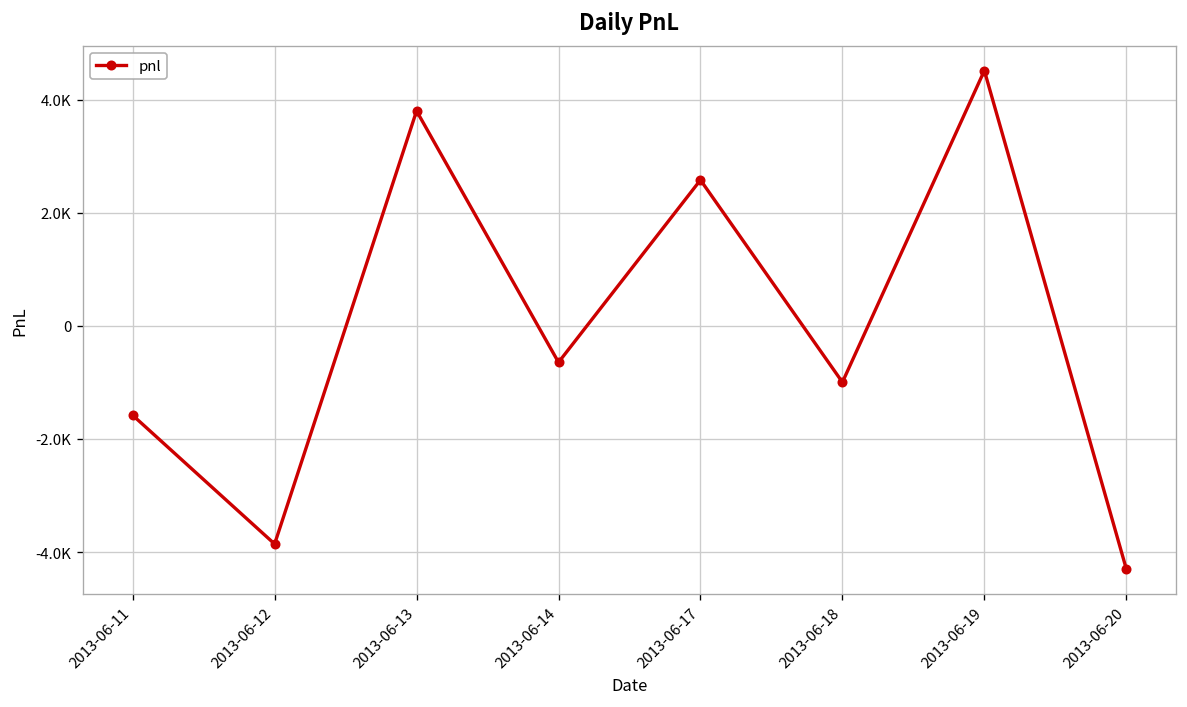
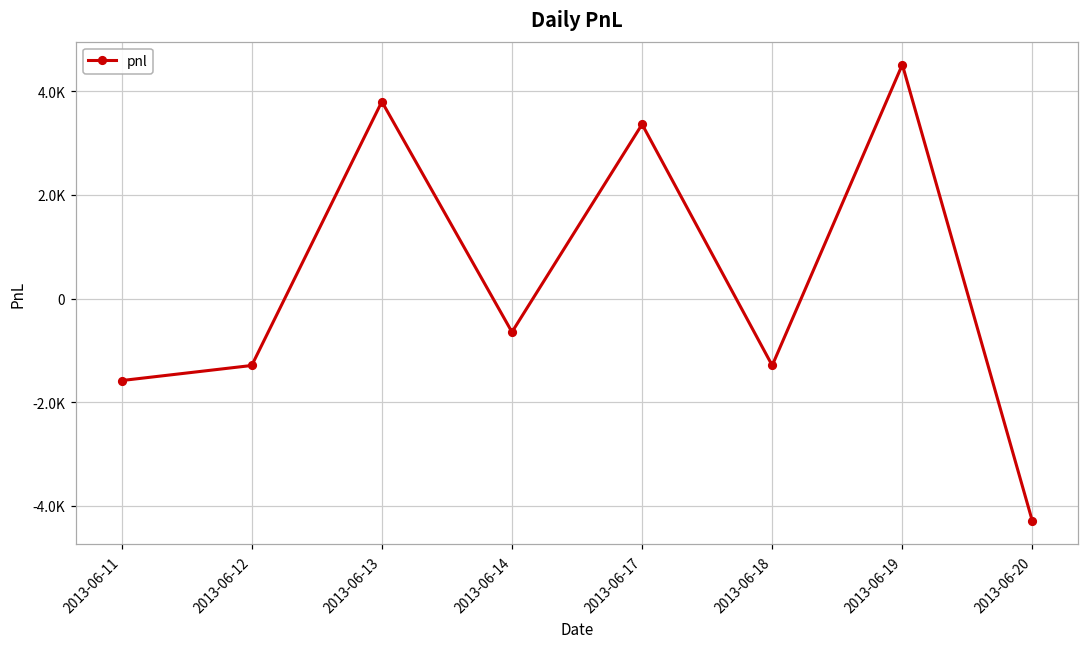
2013-06-12: -3900 -> -1300
2013-06-17: 2600 -> 3400
2013-06-18: -1000 -> -1300
